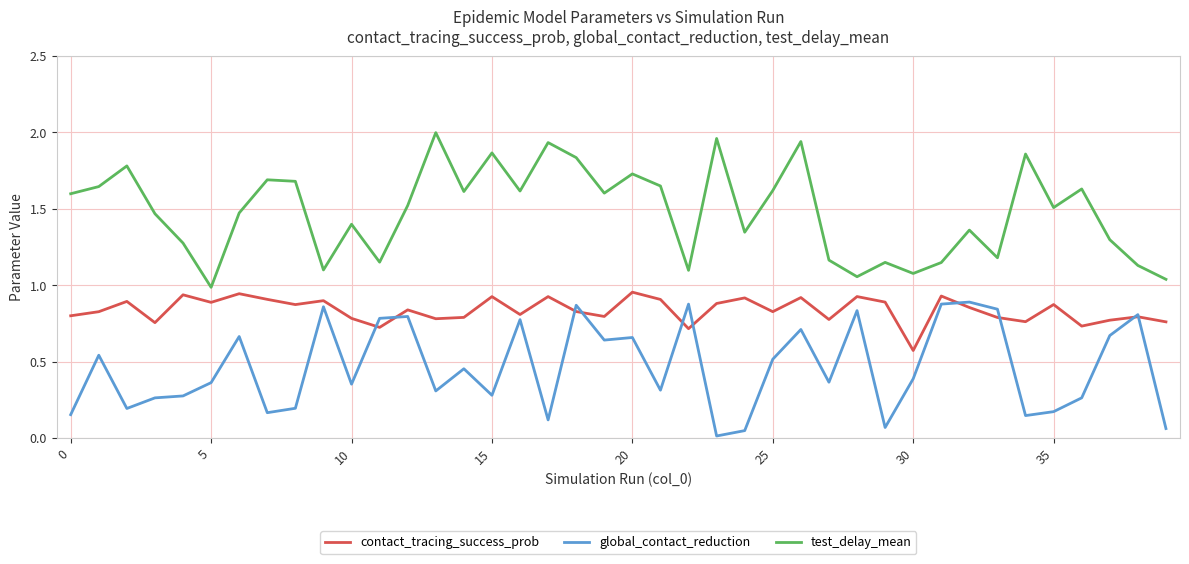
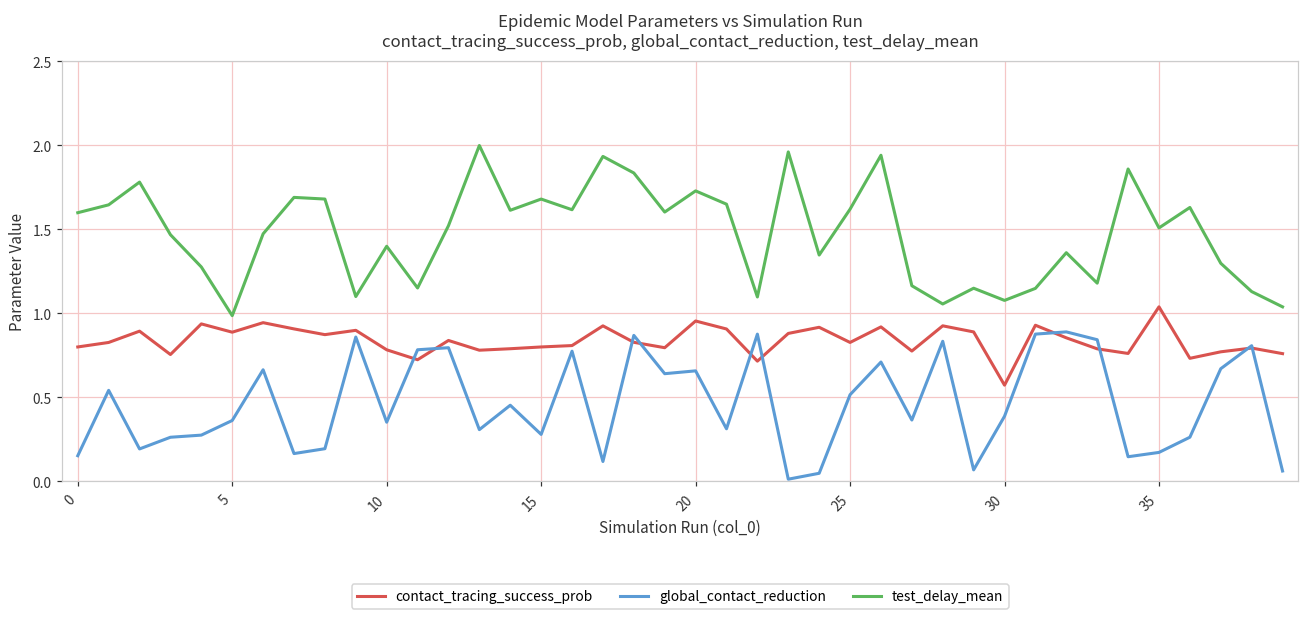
contact_tracing_success_prob, 15: 0.93 -> 0.80
test_delay_mean, 15: 1.87 -> 1.68
contact_tracing_success_prob, 35: 0.87 -> 1.04
